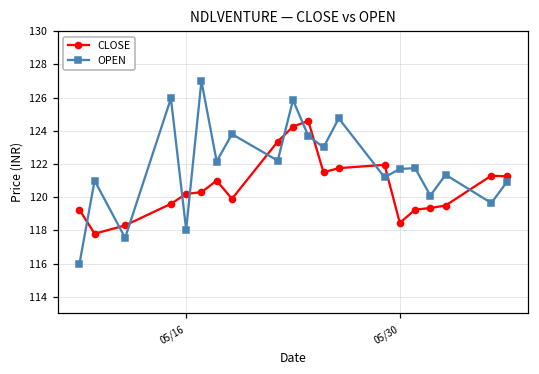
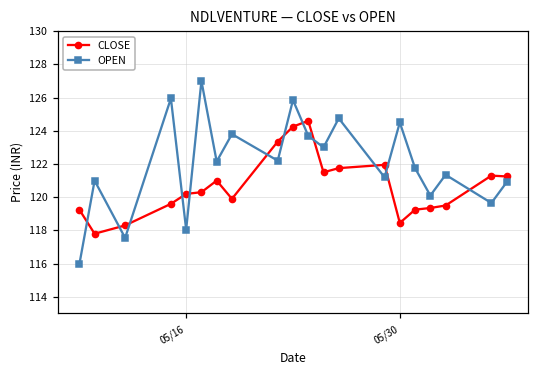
OPEN, 05/30: 121.7 -> 124.5
